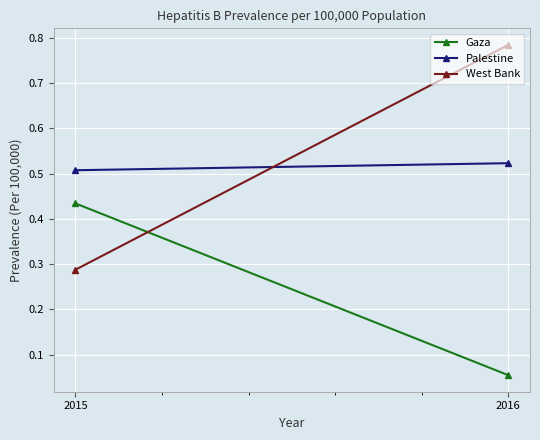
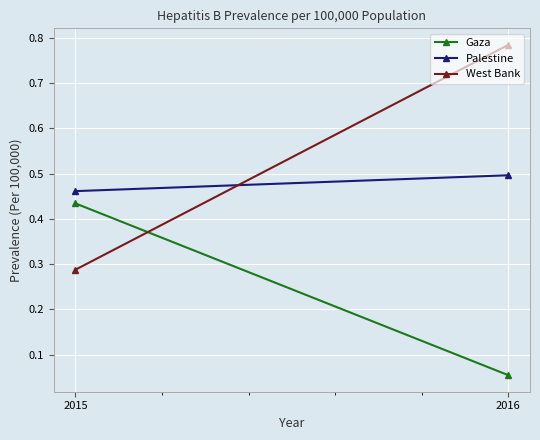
Palestine, 2015: 0.51 -> 0.46
Palestine, 2016: 0.52 -> 0.50
